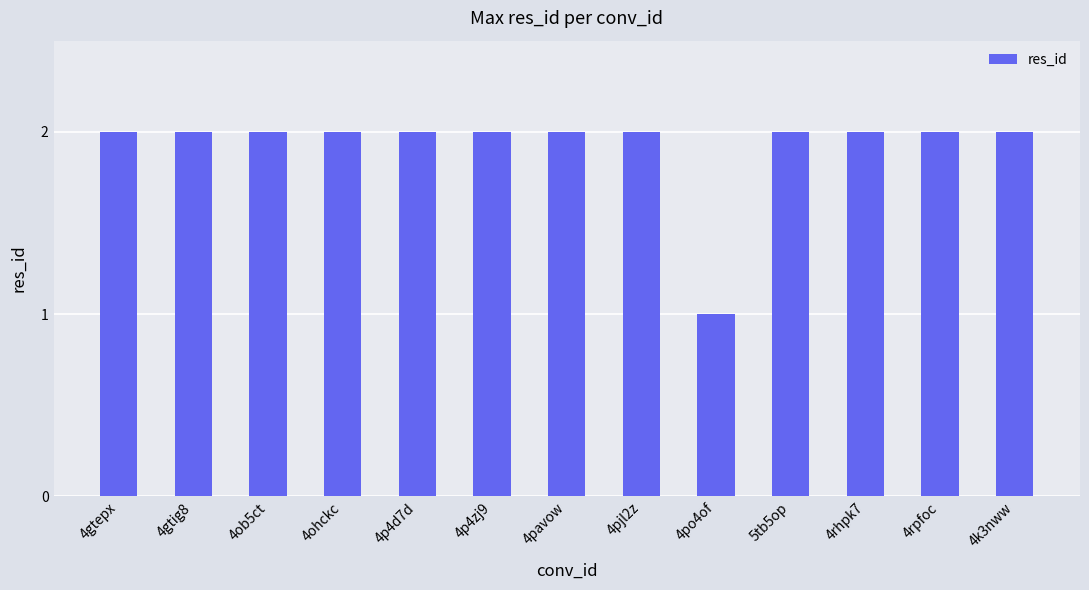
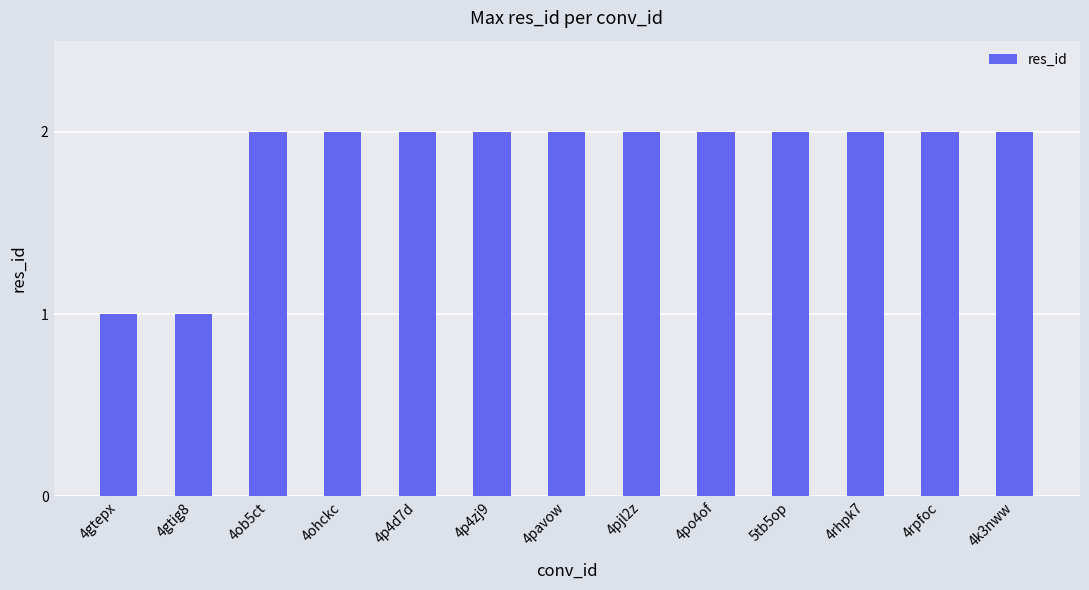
4gtepx: 2 -> 1
4gtig8: 2 -> 1
4po4of: 1 -> 2
